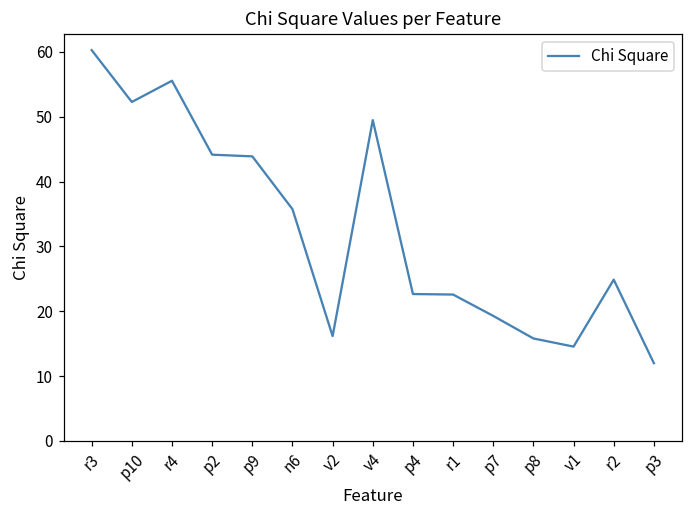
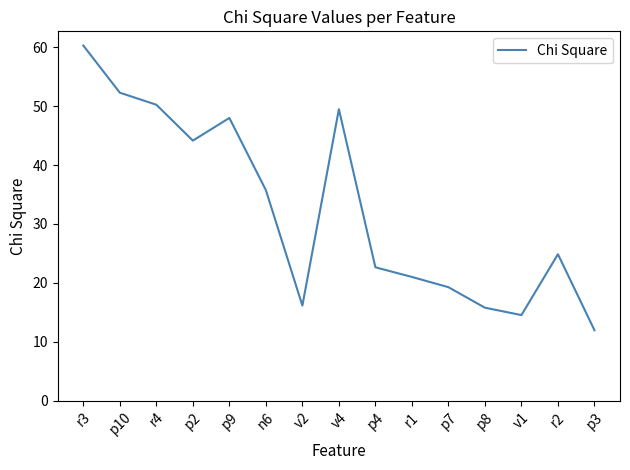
r4: 56 -> 50
p9: 44 -> 48
r1: 23 -> 21
